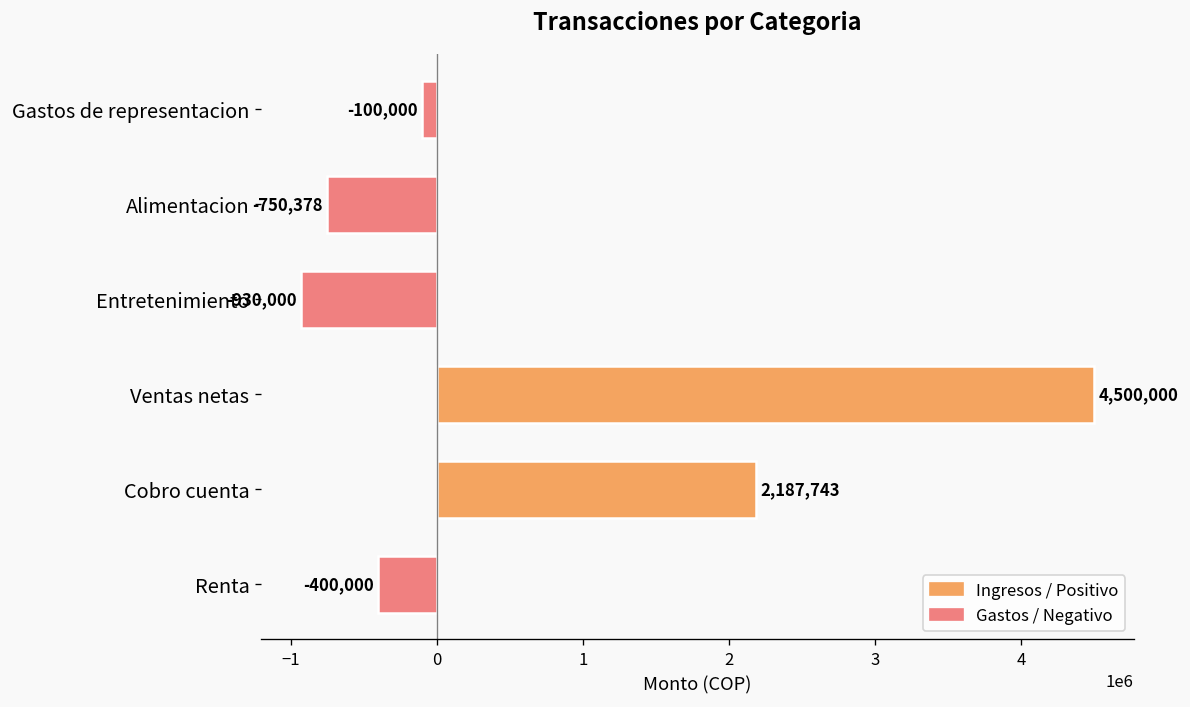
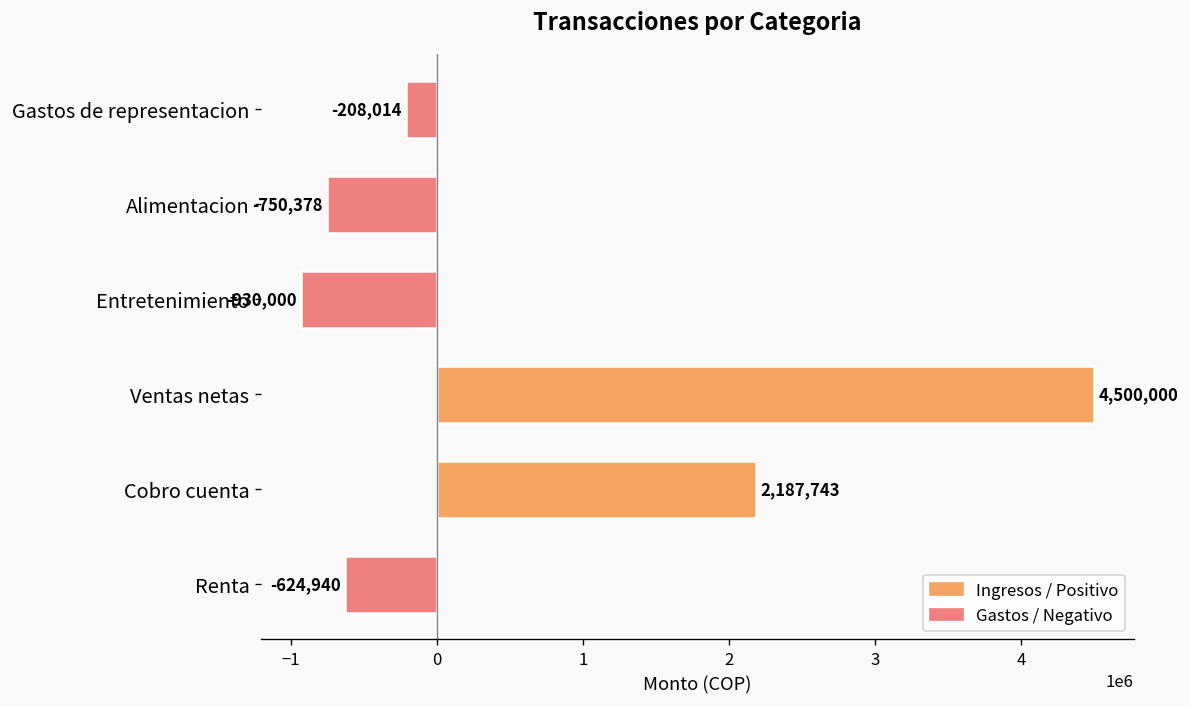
Gastos de representacion: -100,000 -> -208,014
Renta: -400,000 -> -624,940
